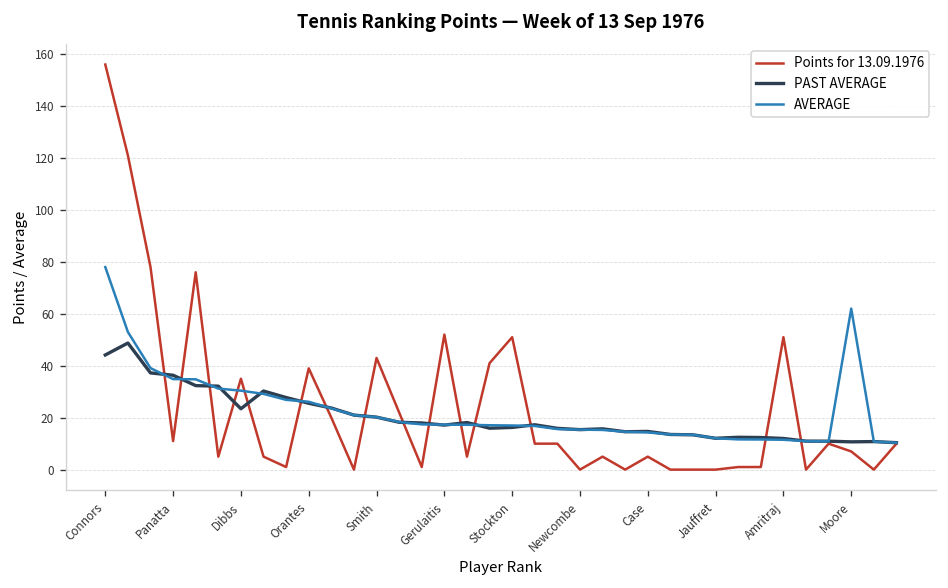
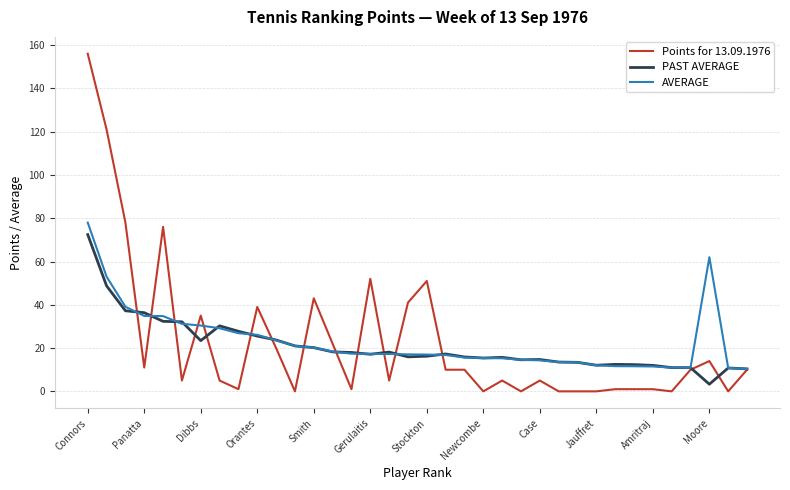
PAST AVERAGE, Connors: 44 -> 72
Points for 13.09.1976, Amritraj: 51 -> 1
Points for 13.09.1976, Moore: 7 -> 14
PAST AVERAGE, Moore: 11 -> 3
